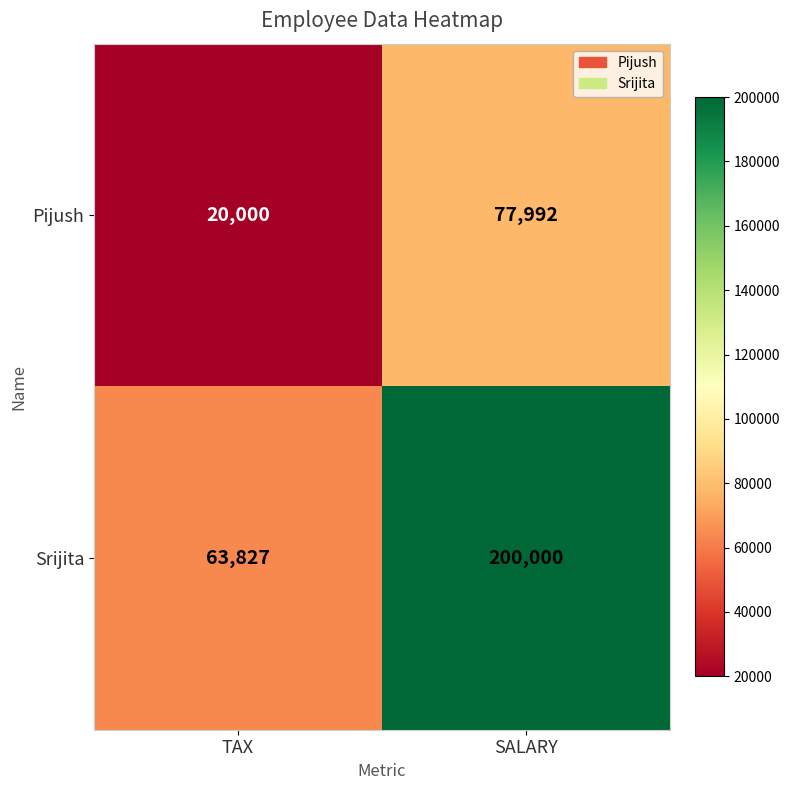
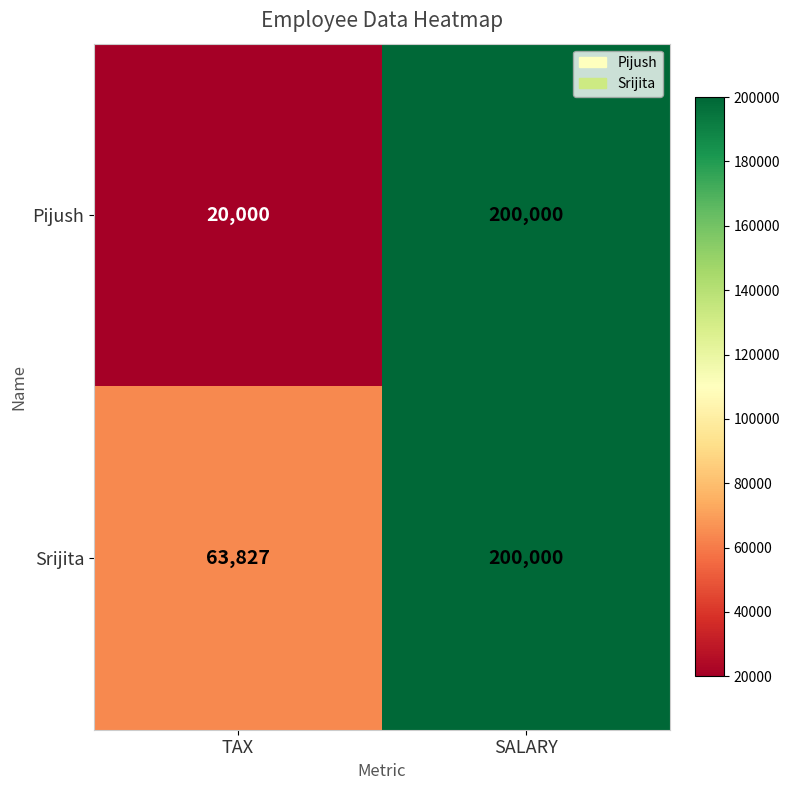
Pijush, SALARY: 77,992 -> 200,000
